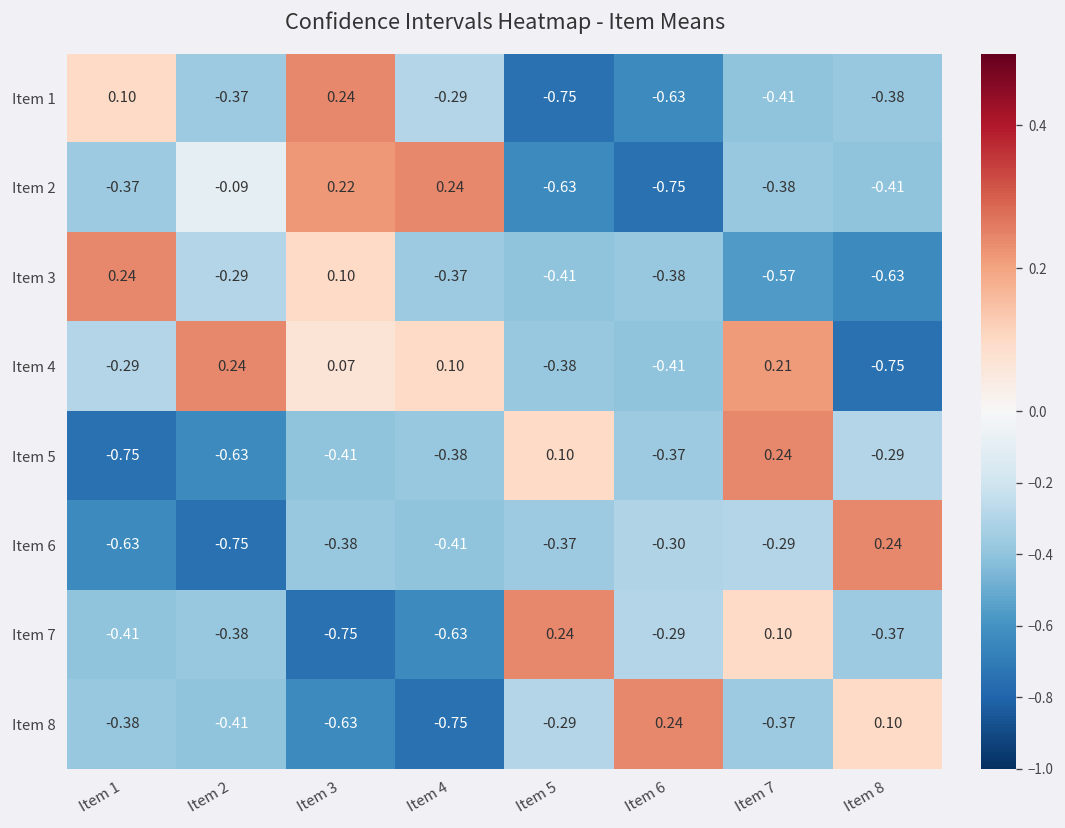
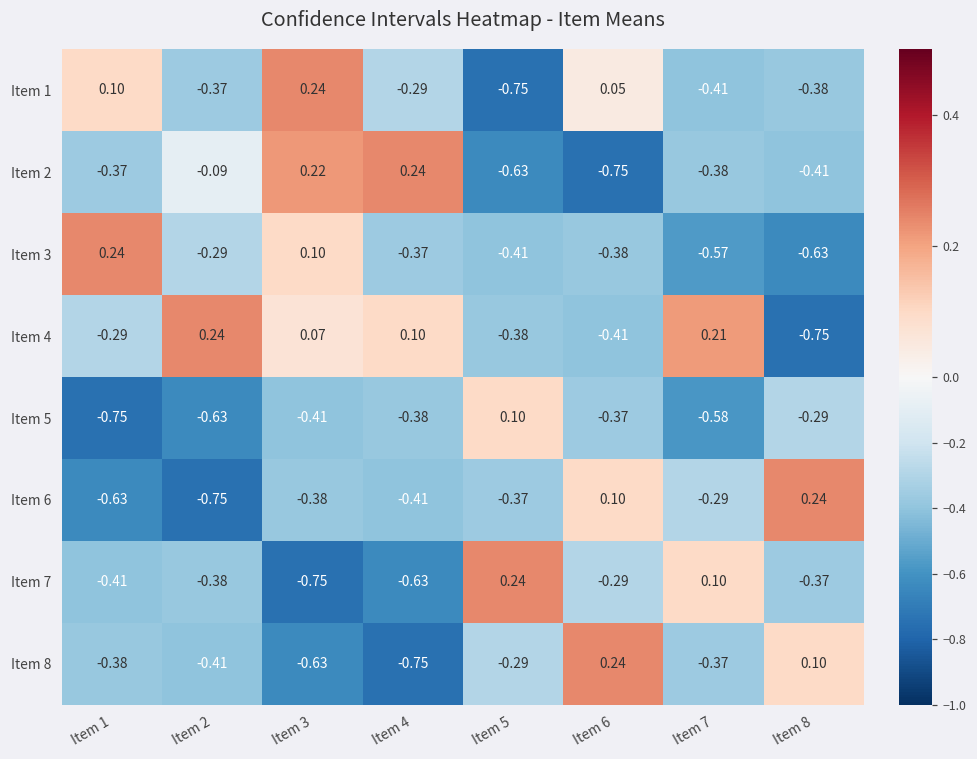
Item 1, Item 6: -0.63 -> 0.05
Item 5, Item 7: 0.24 -> -0.58
Item 6, Item 6: -0.30 -> 0.10
